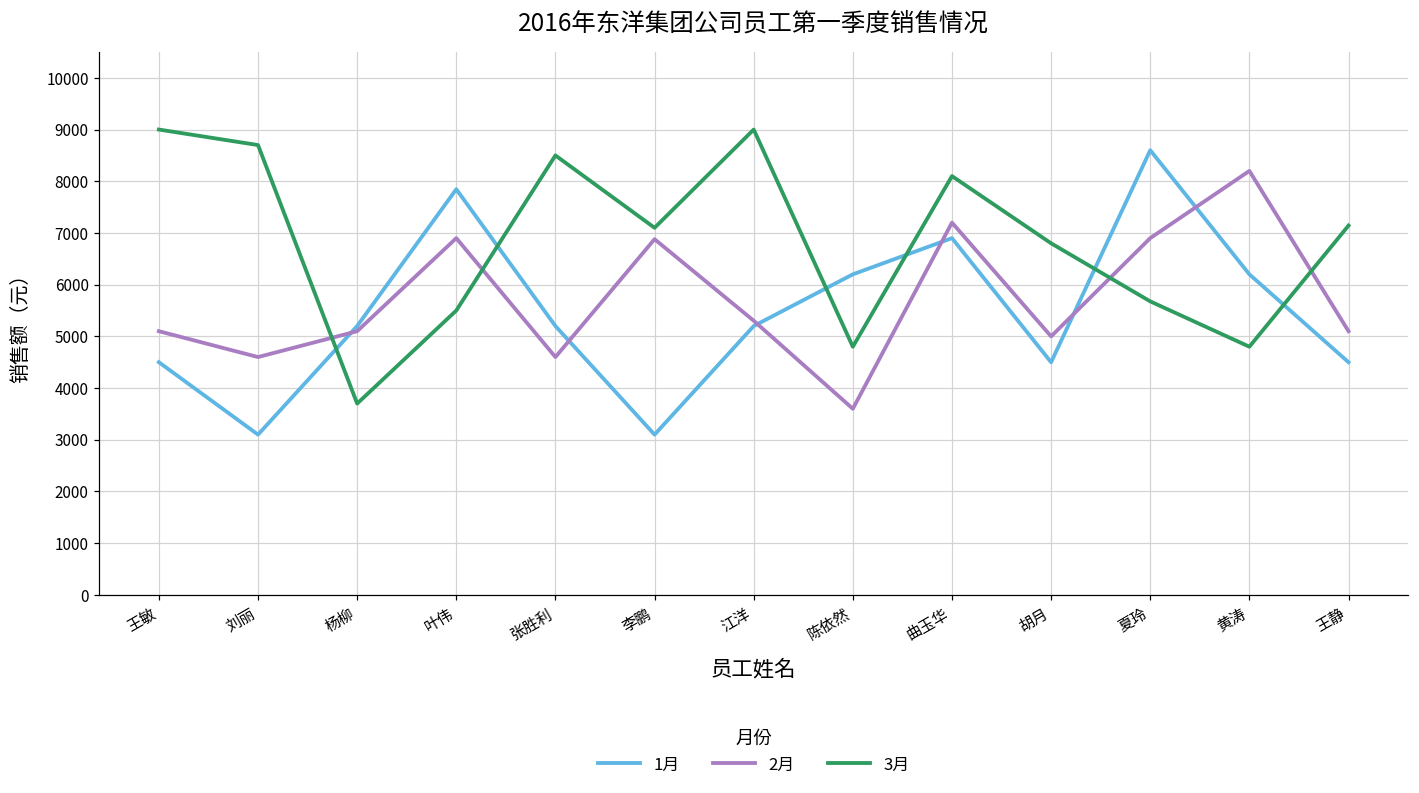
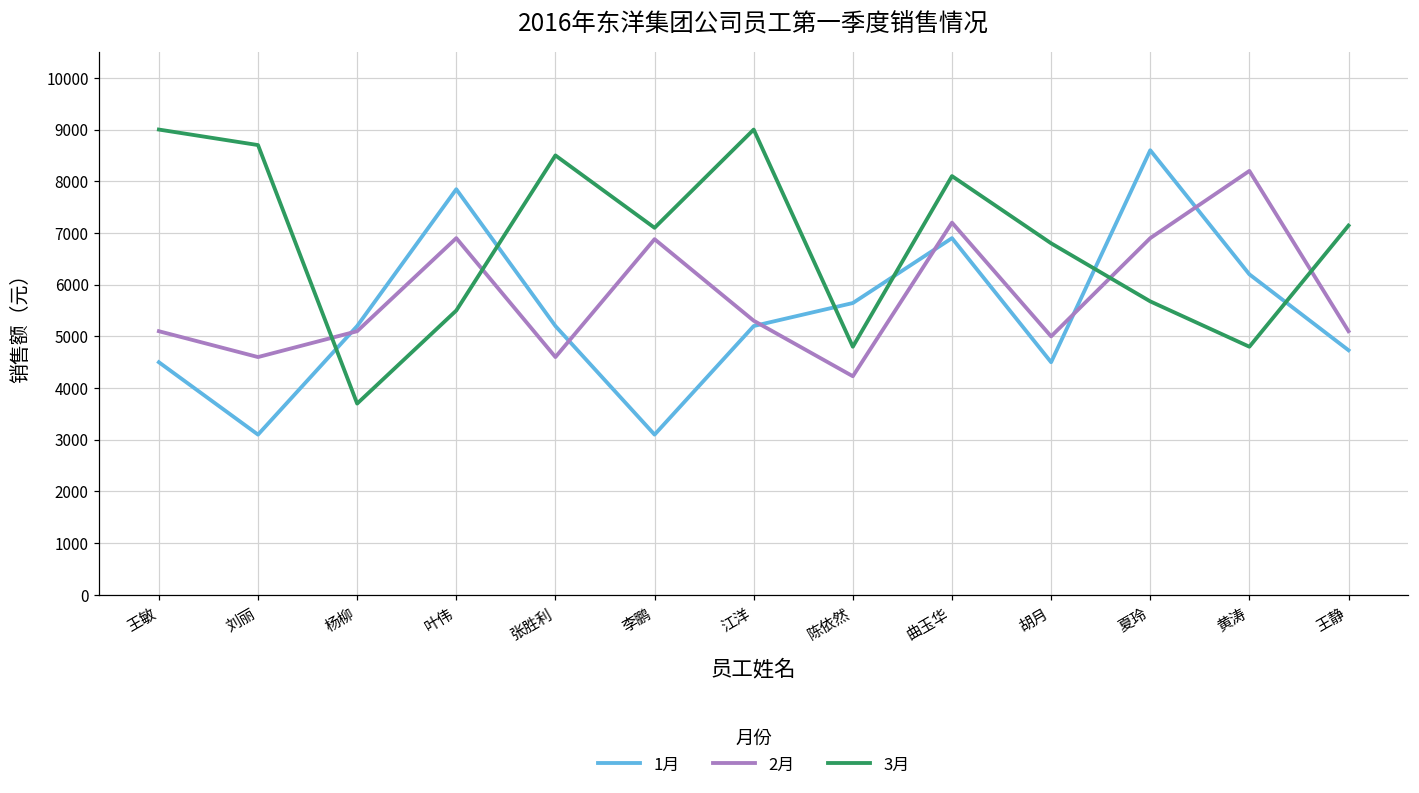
1月, 陈依然: 6200 -> 5600
2月, 陈依然: 3600 -> 4200
1月, 王静: 4500 -> 4700
